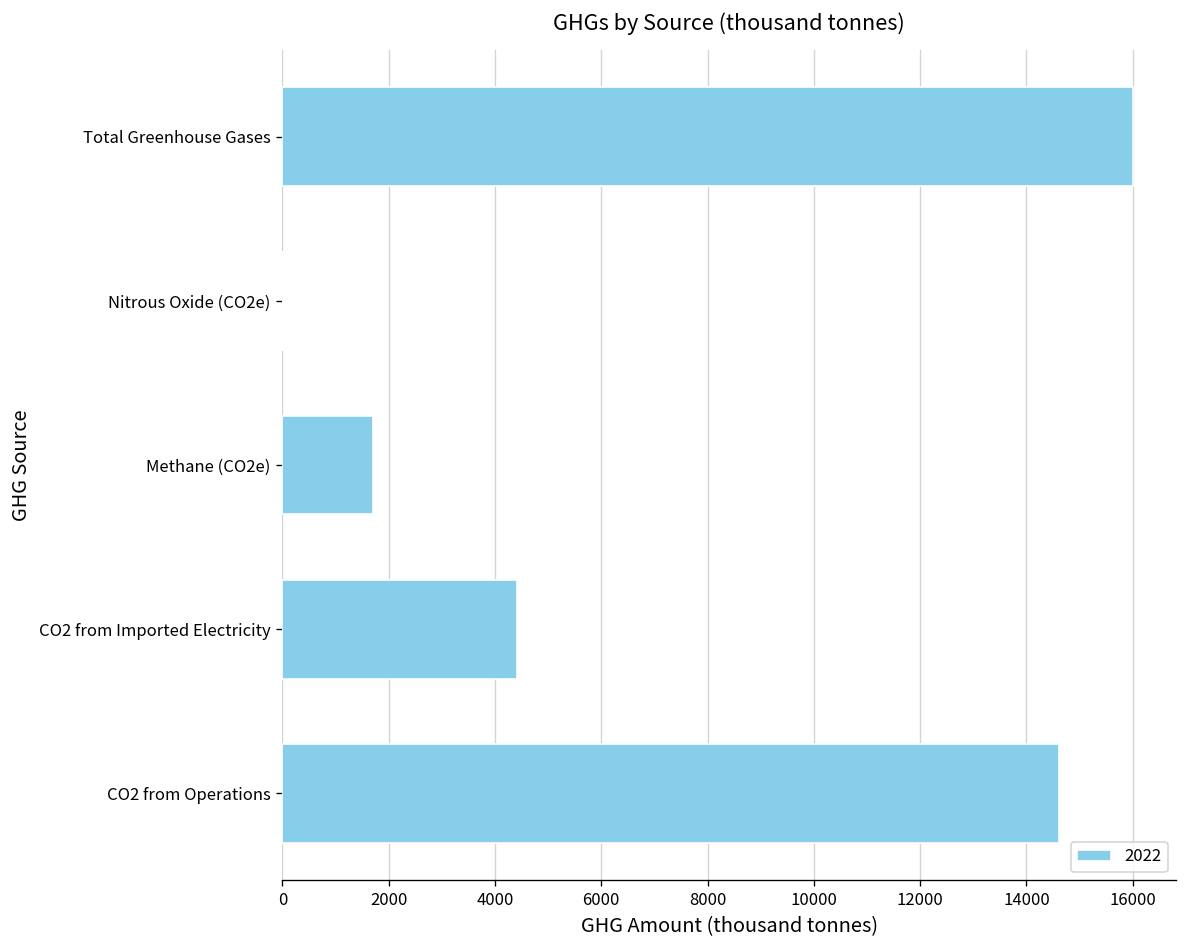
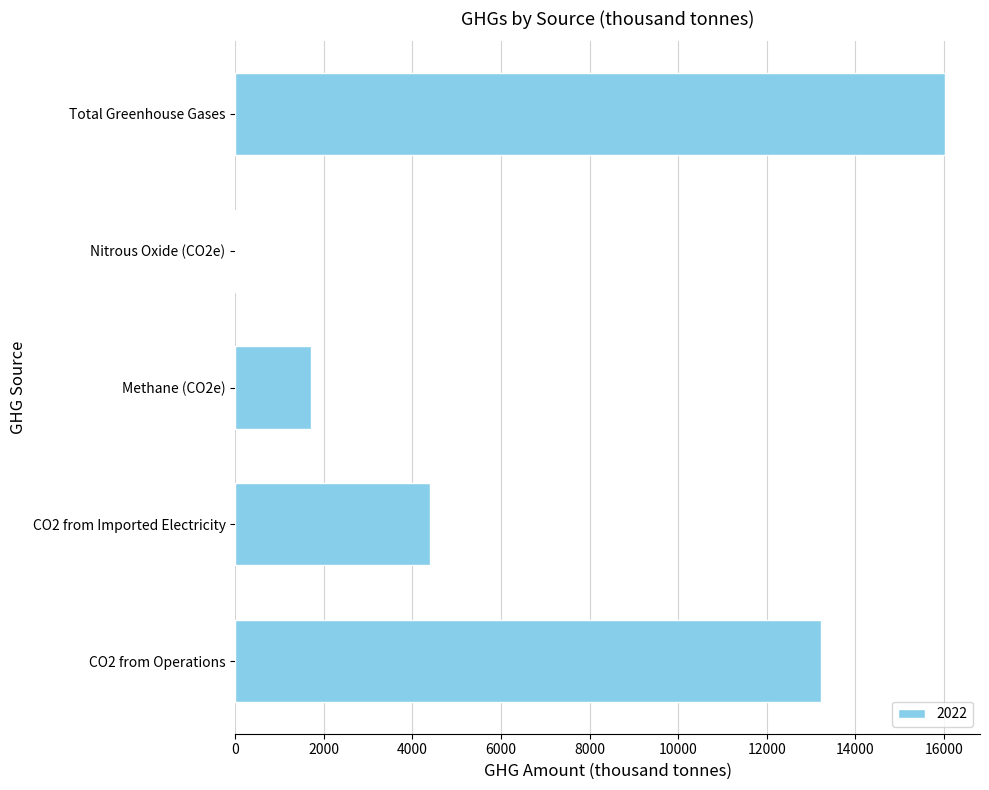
CO2 from Operations: 14600 -> 13200
